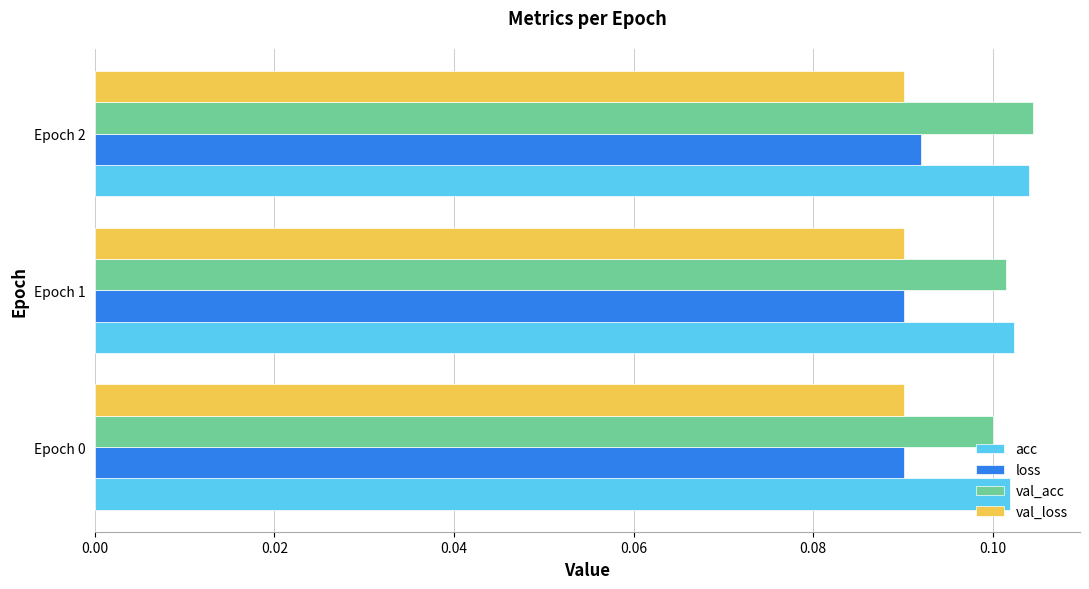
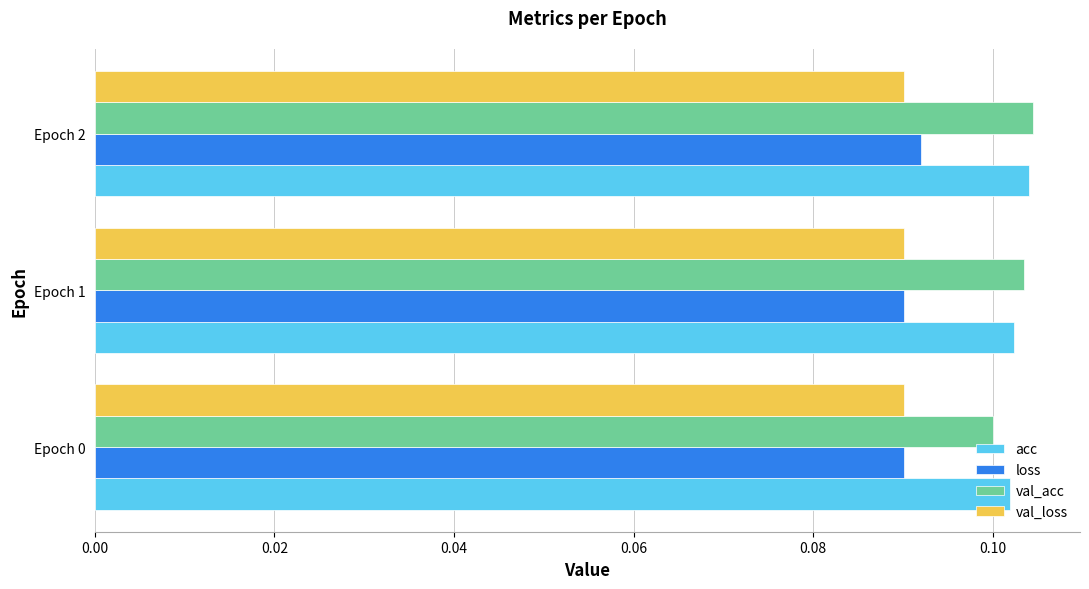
val_acc, Epoch 1: 0.102 -> 0.104
